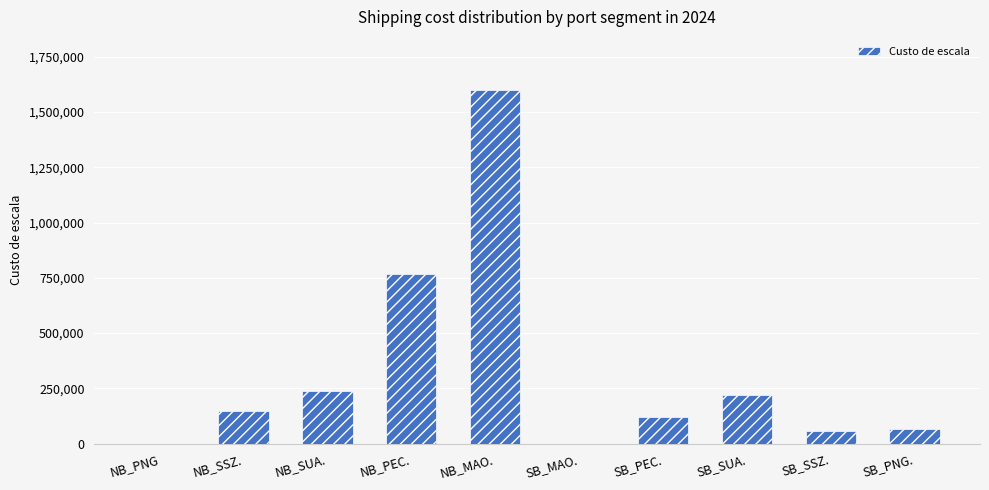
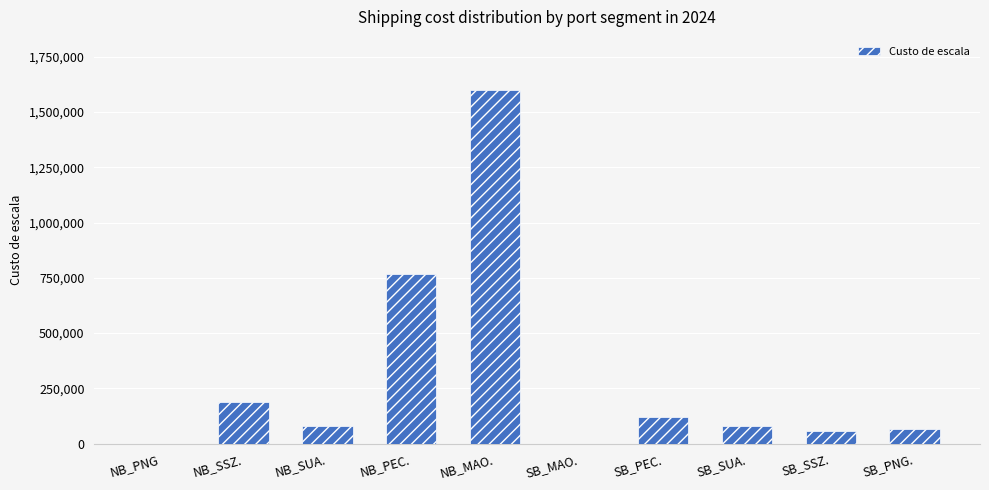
NB_SSZ.: 150,000 -> 190,000
NB_SUA.: 240,000 -> 80,000
SB_SUA.: 220,000 -> 80,000
